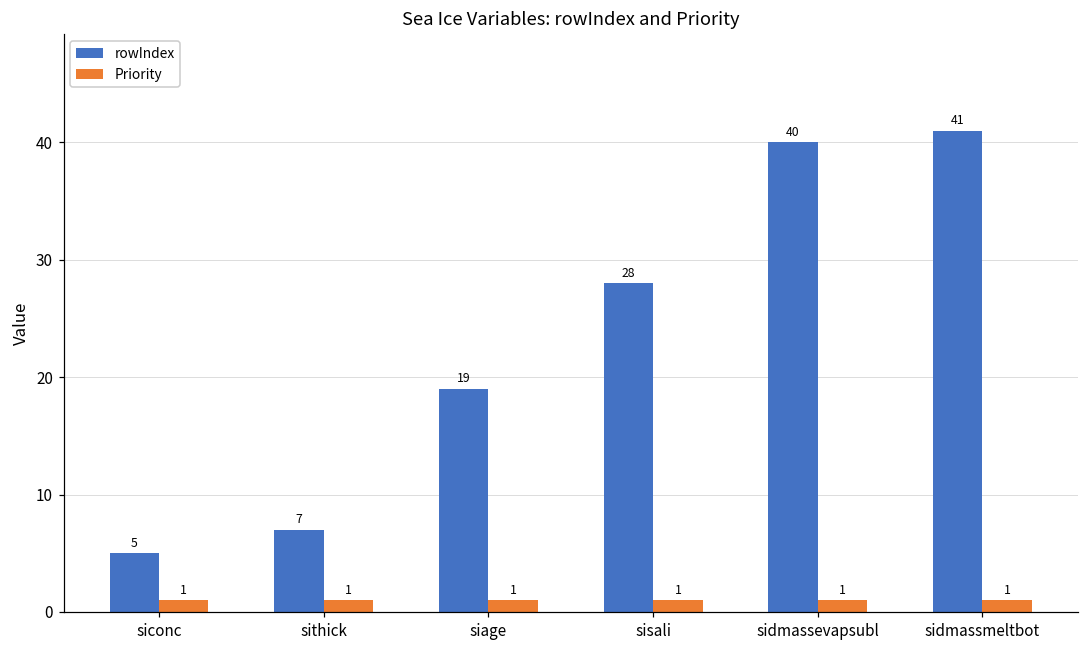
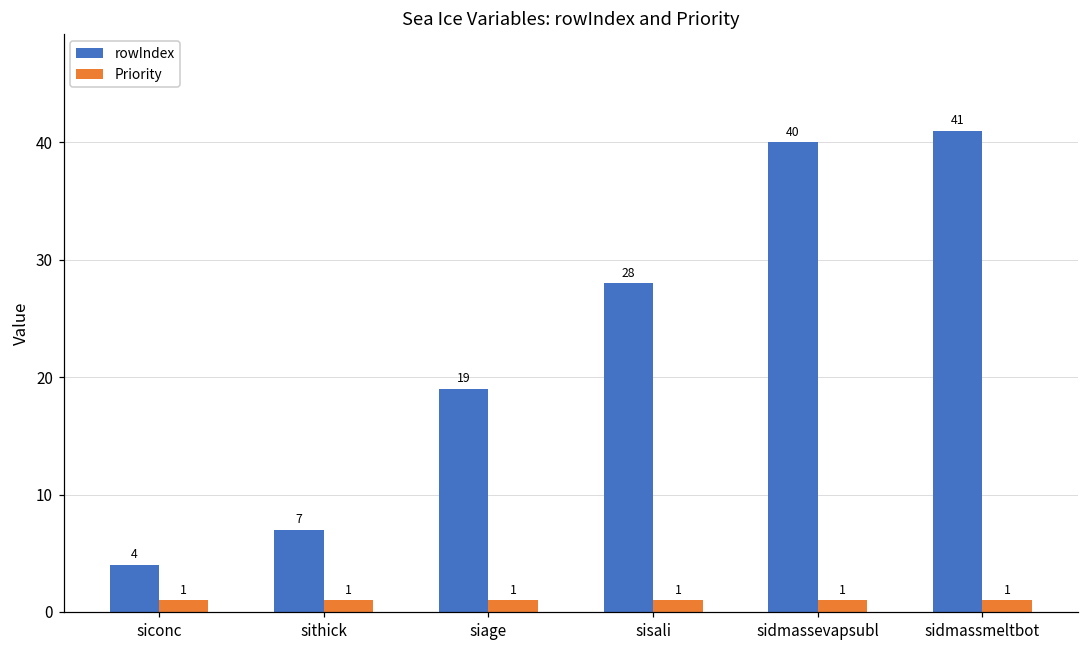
rowIndex, siconc: 5 -> 4
